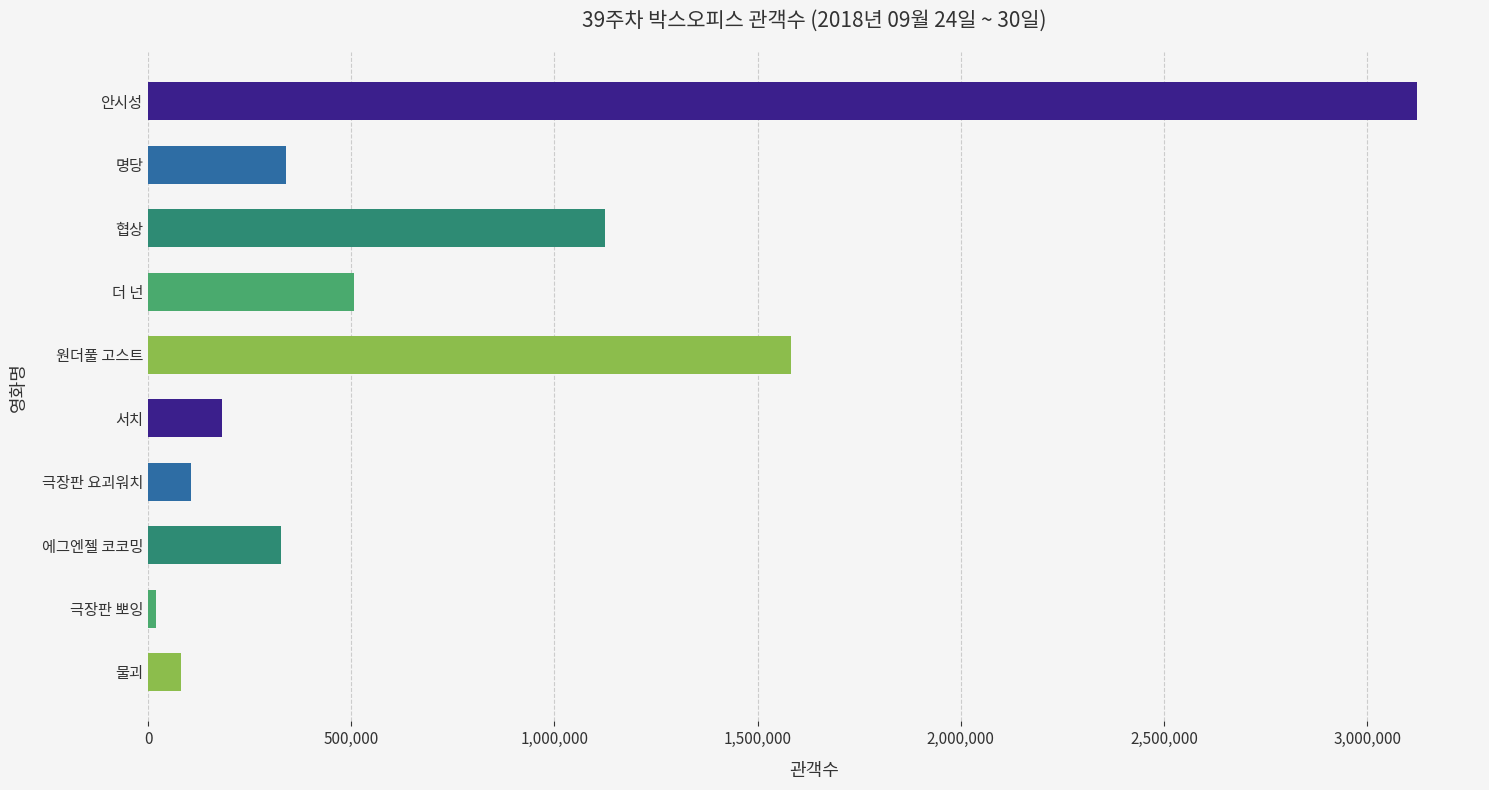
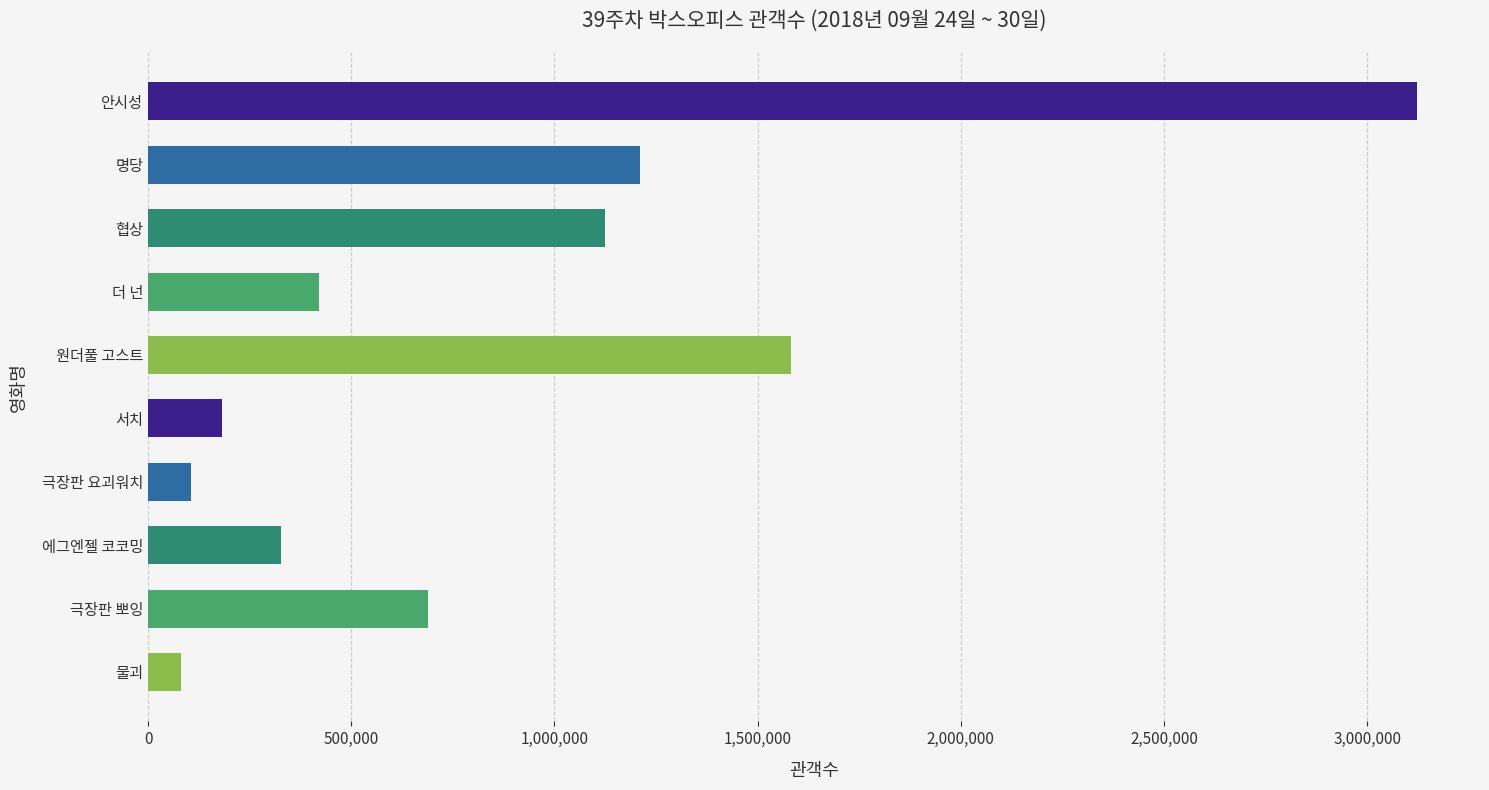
명당: 340,000 -> 1,210,000
더 넌: 510,000 -> 420,000
극장판 뽀잉: 20,000 -> 690,000
